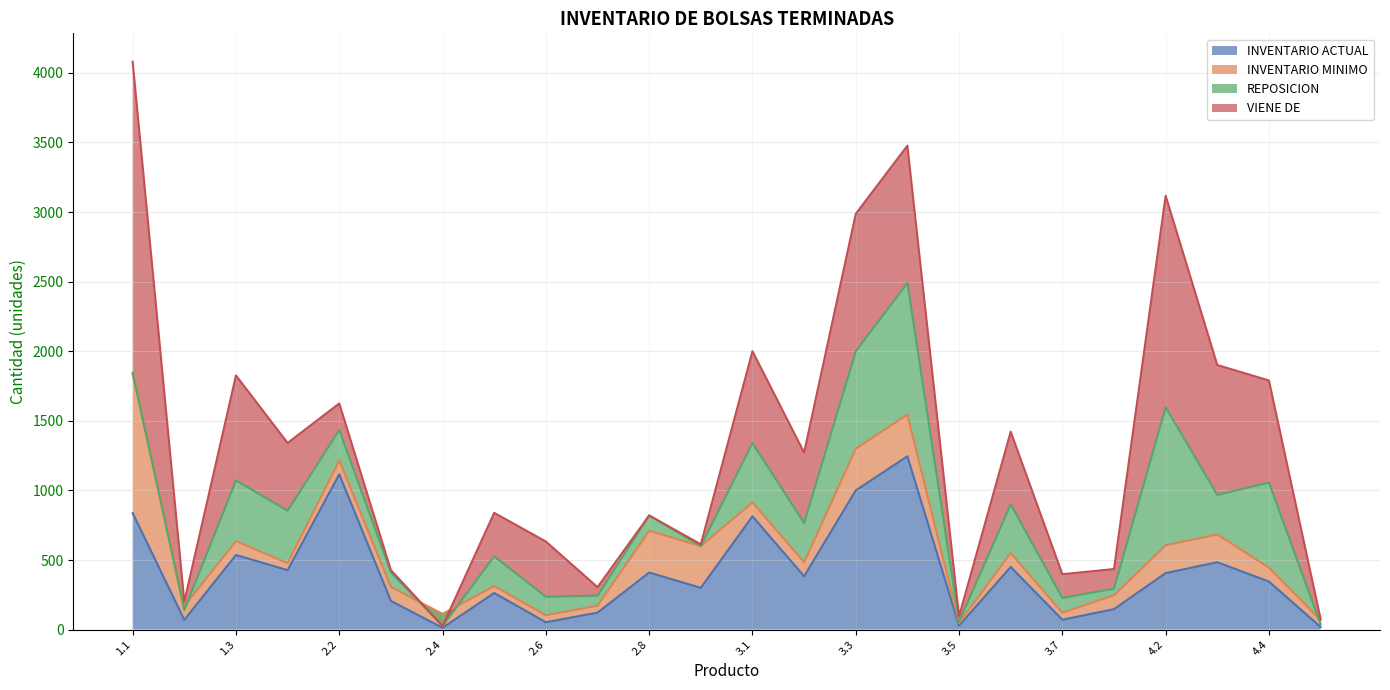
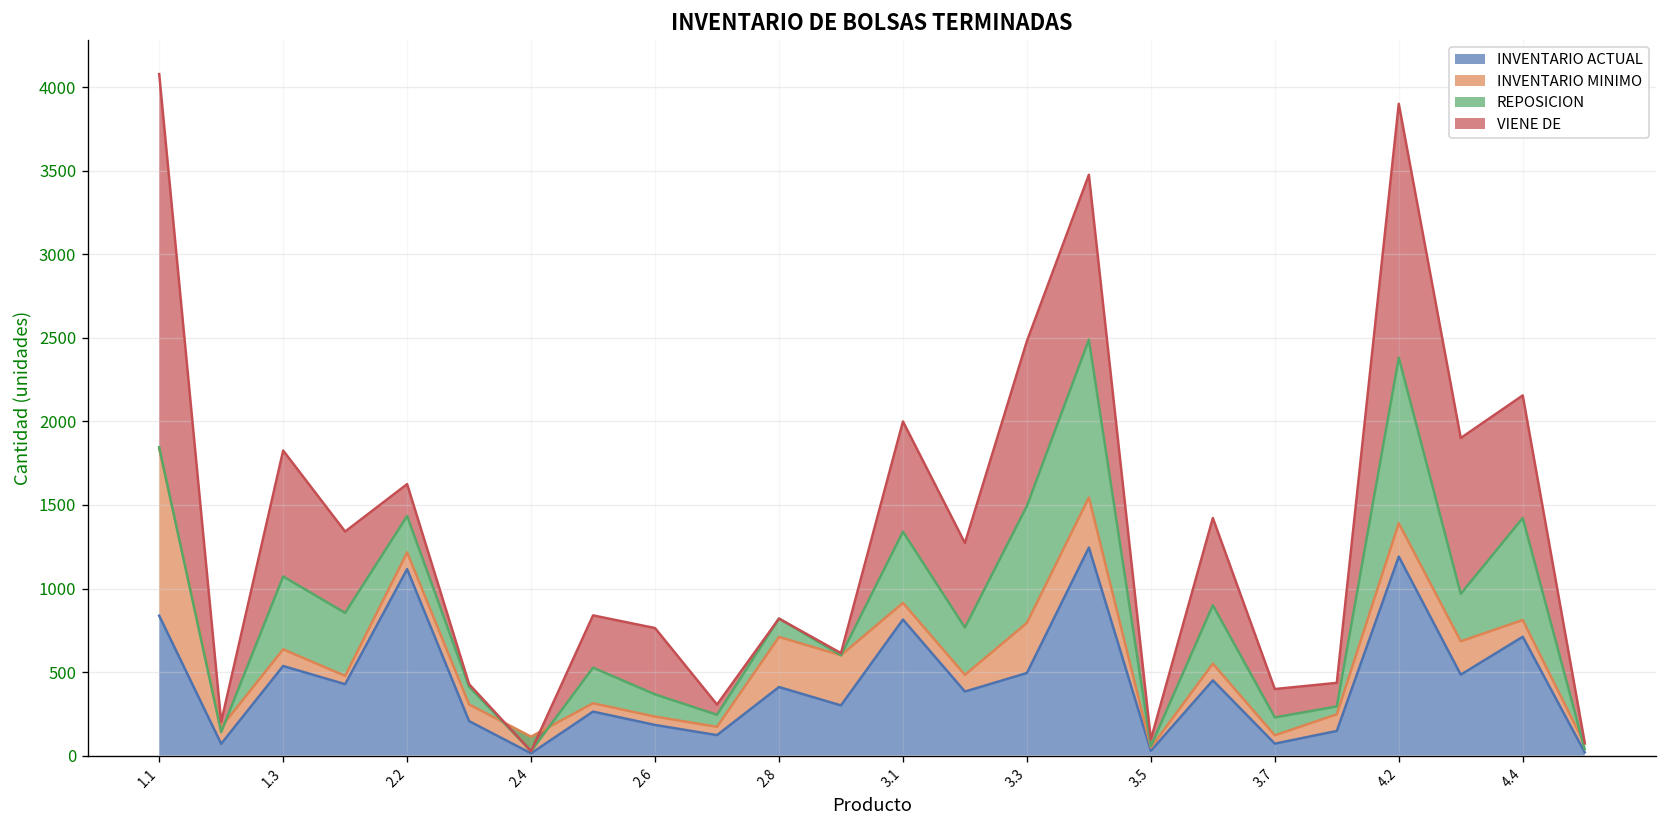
INVENTARIO ACTUAL, 2.6: 50 -> 180
INVENTARIO ACTUAL, 3.3: 1000 -> 490
INVENTARIO ACTUAL, 4.2: 410 -> 1190
INVENTARIO ACTUAL, 4.4: 350 -> 710
